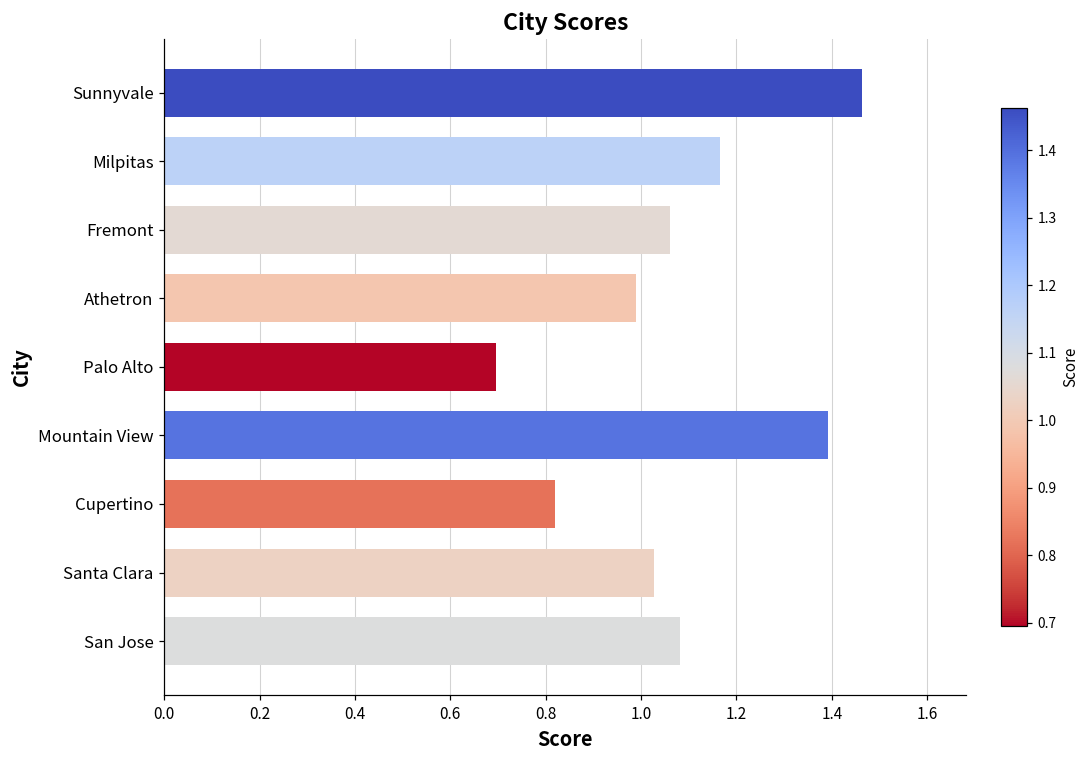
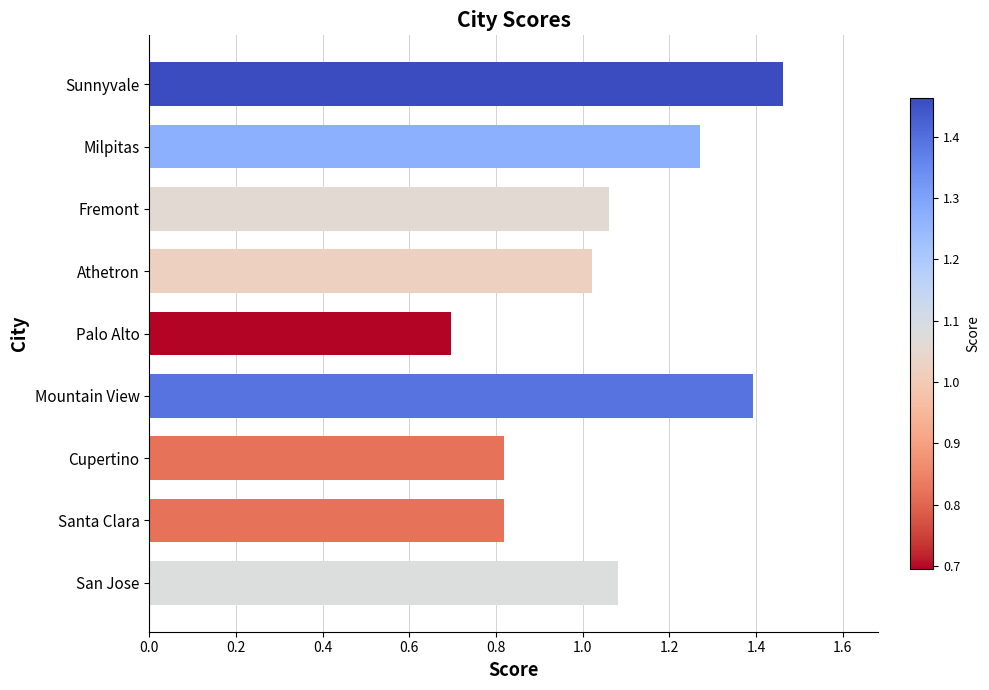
Milpitas: 1.17 -> 1.27
Athetron: 0.99 -> 1.02
Santa Clara: 1.03 -> 0.82
